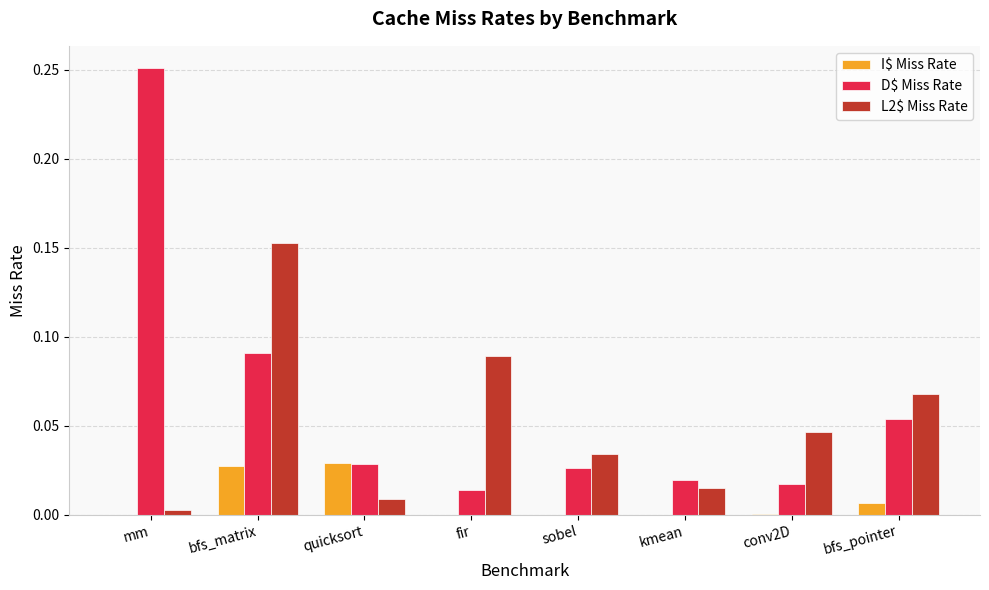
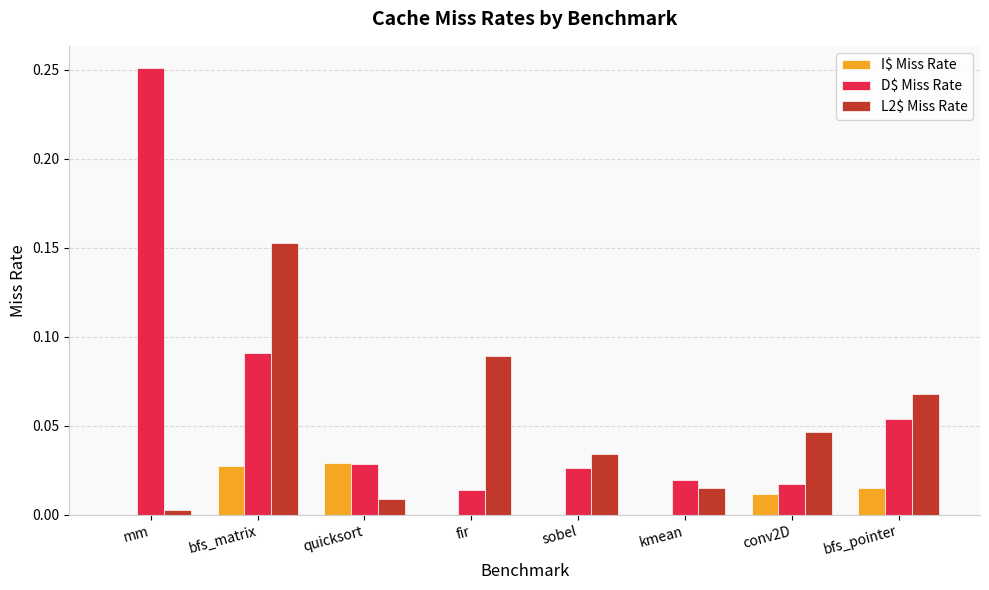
I$ Miss Rate, conv2D: 0.001 -> 0.012
I$ Miss Rate, bfs_pointer: 0.007 -> 0.015
